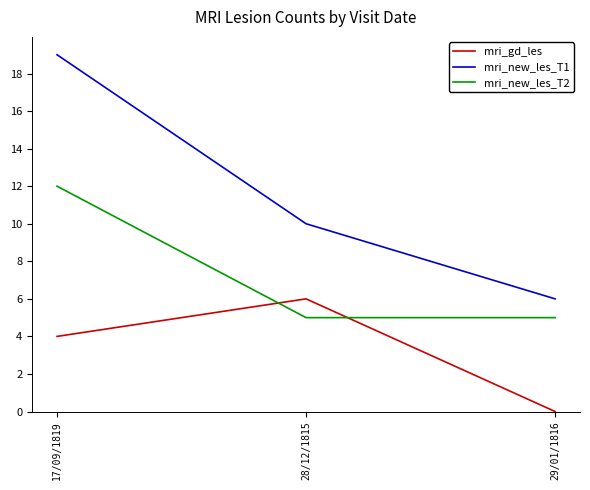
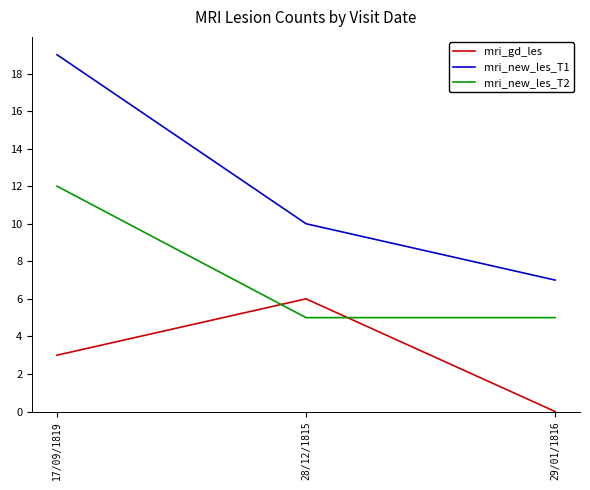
mri_gd_les, 17/09/1819: 4 -> 3
mri_new_les_T1, 29/01/1816: 6 -> 7
